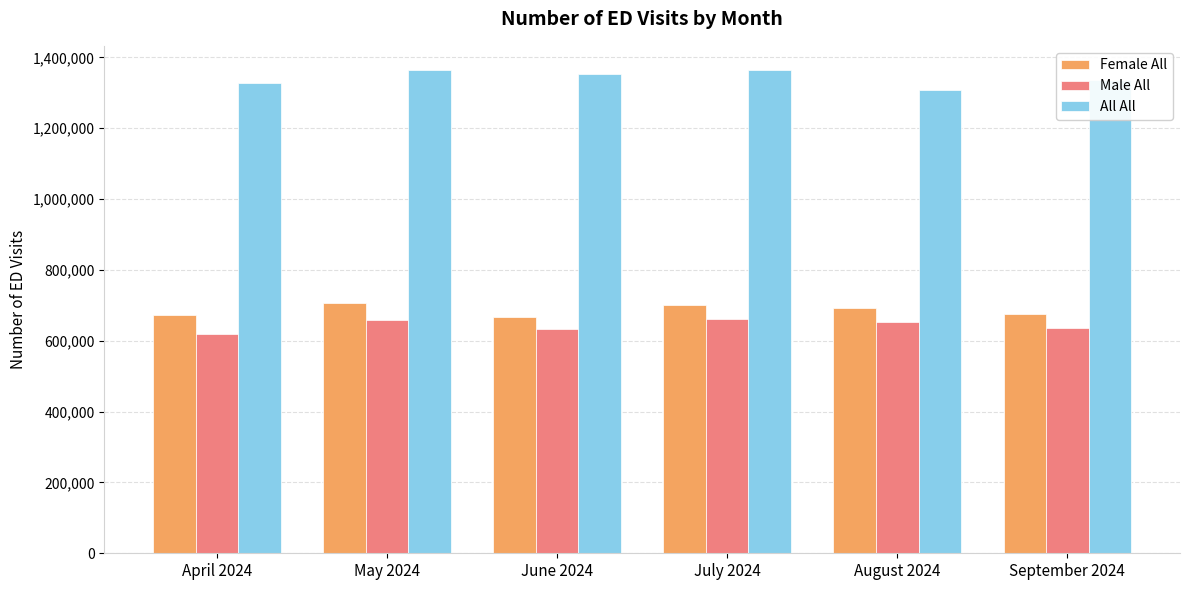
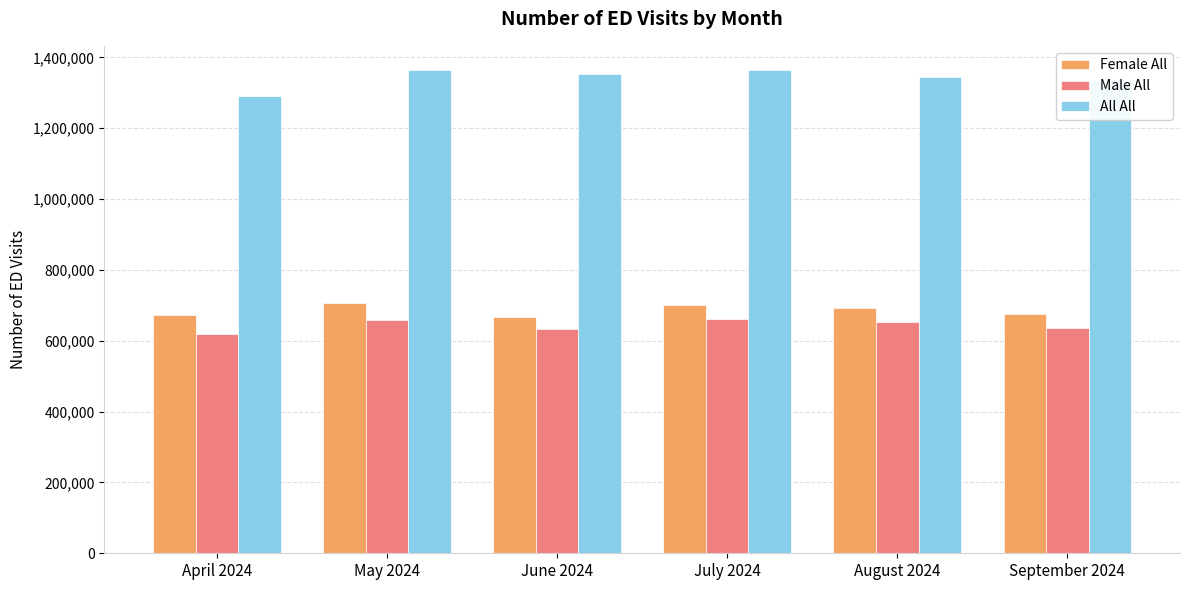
All All, April 2024: 1,330,000 -> 1,290,000
All All, August 2024: 1,310,000 -> 1,340,000
